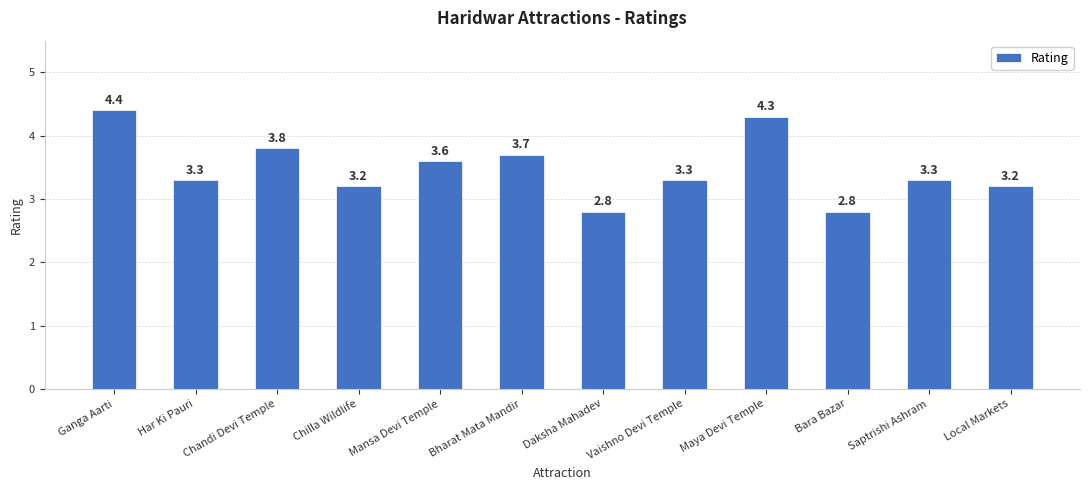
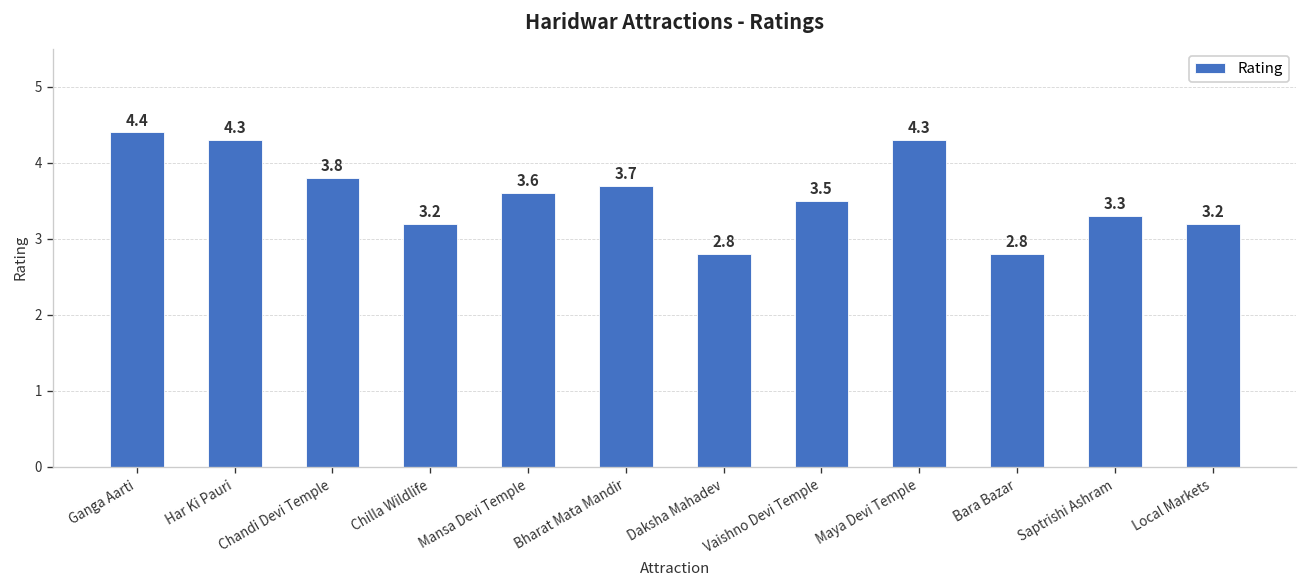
Har Ki Pauri: 3.3 -> 4.3
Vaishno Devi Temple: 3.3 -> 3.5
